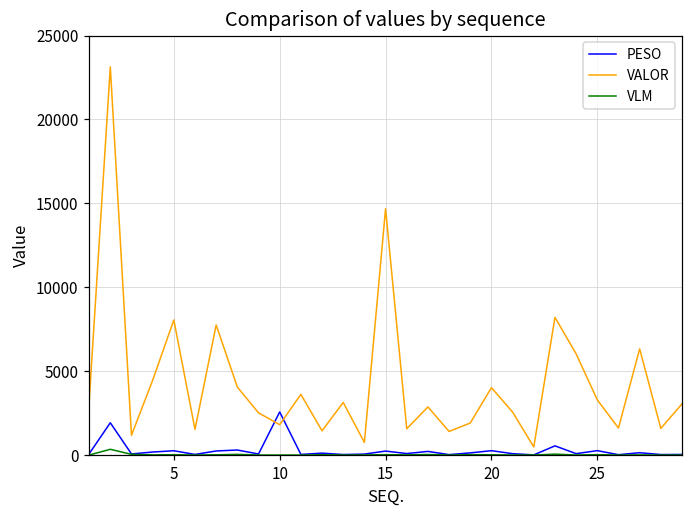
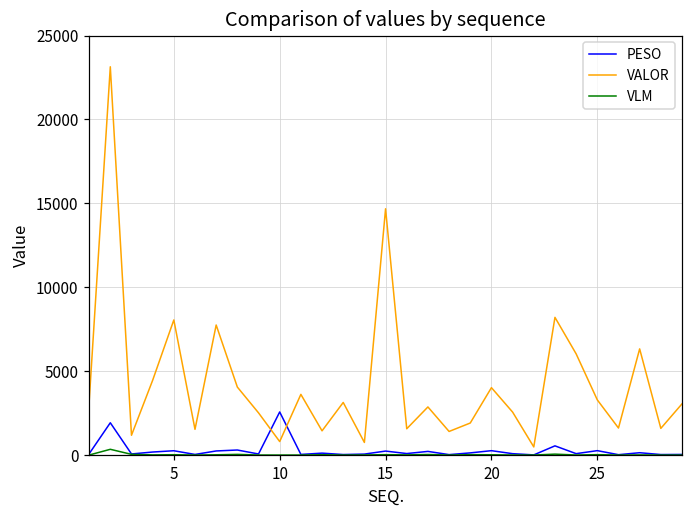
VALOR, 10: 1800 -> 800
